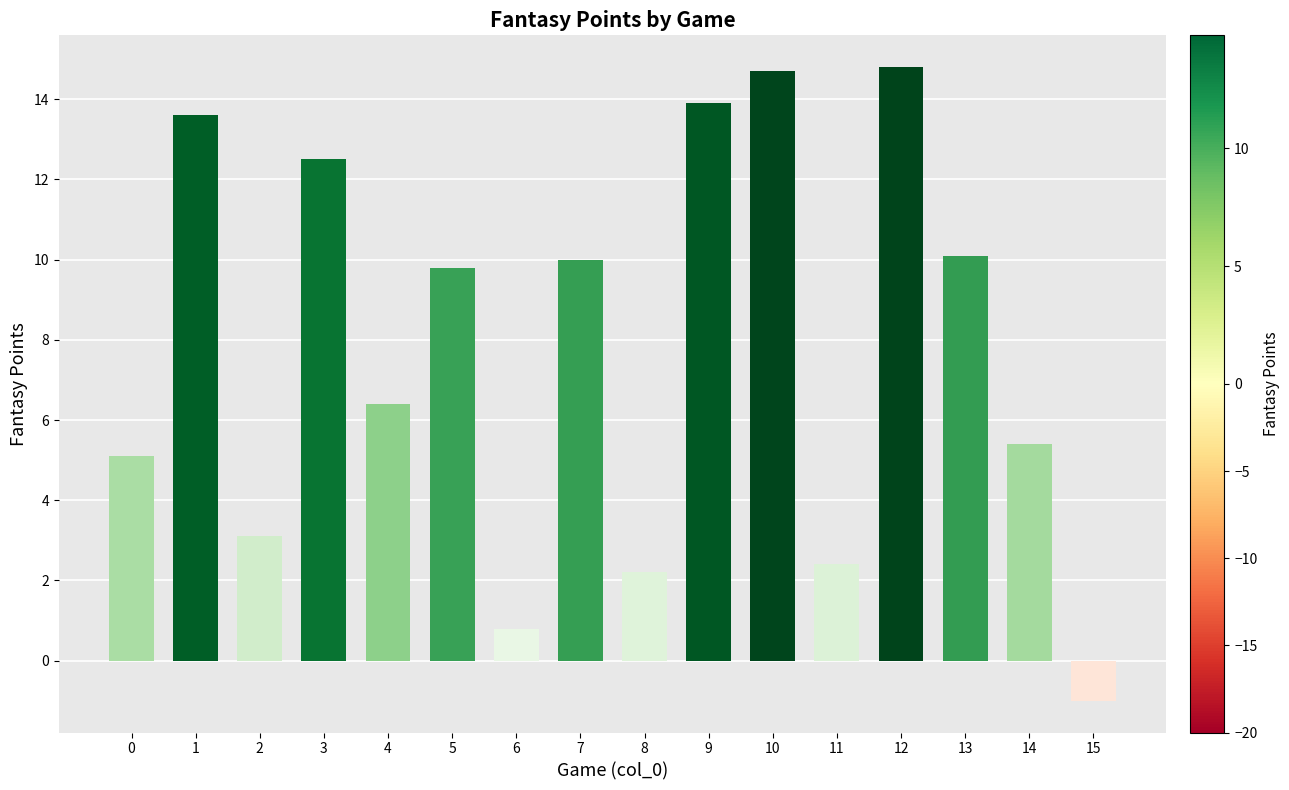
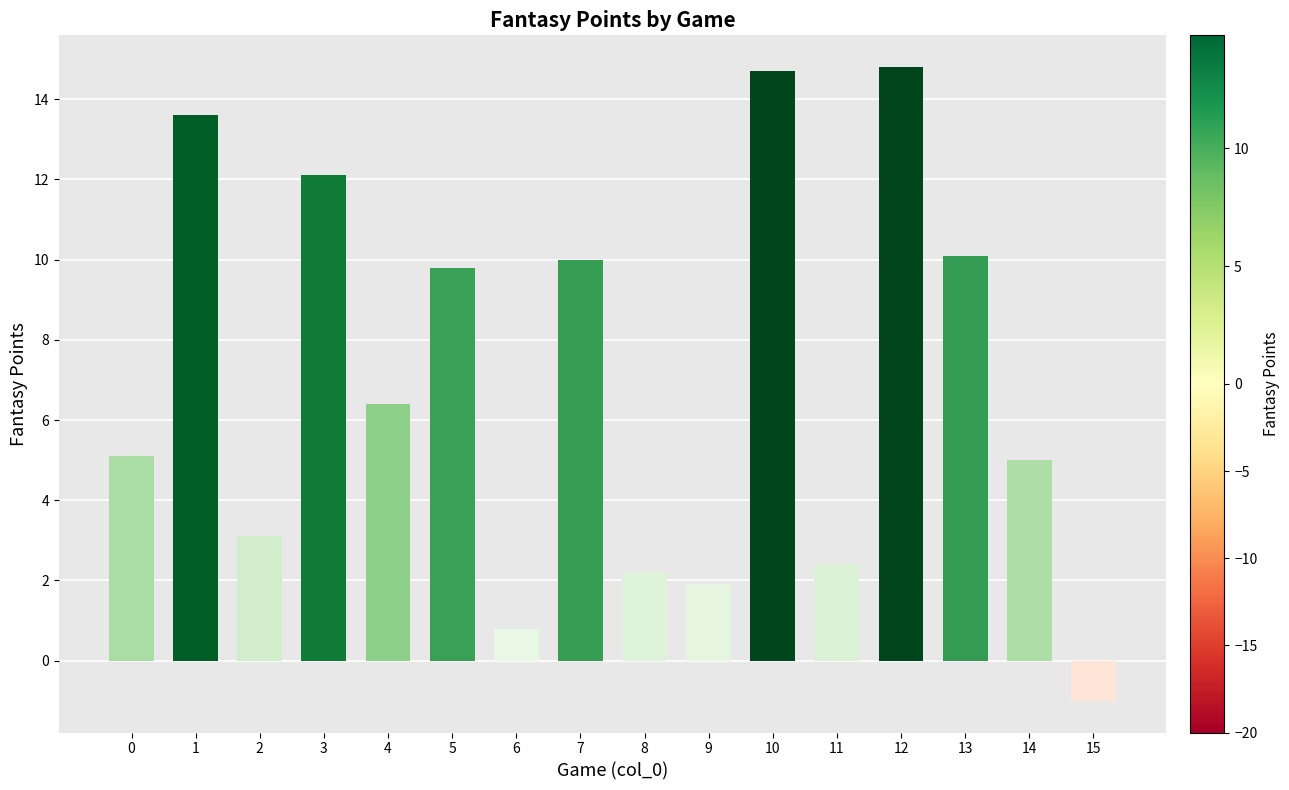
3: 12.5 -> 12.1
9: 13.9 -> 1.9
14: 5.4 -> 5.0
